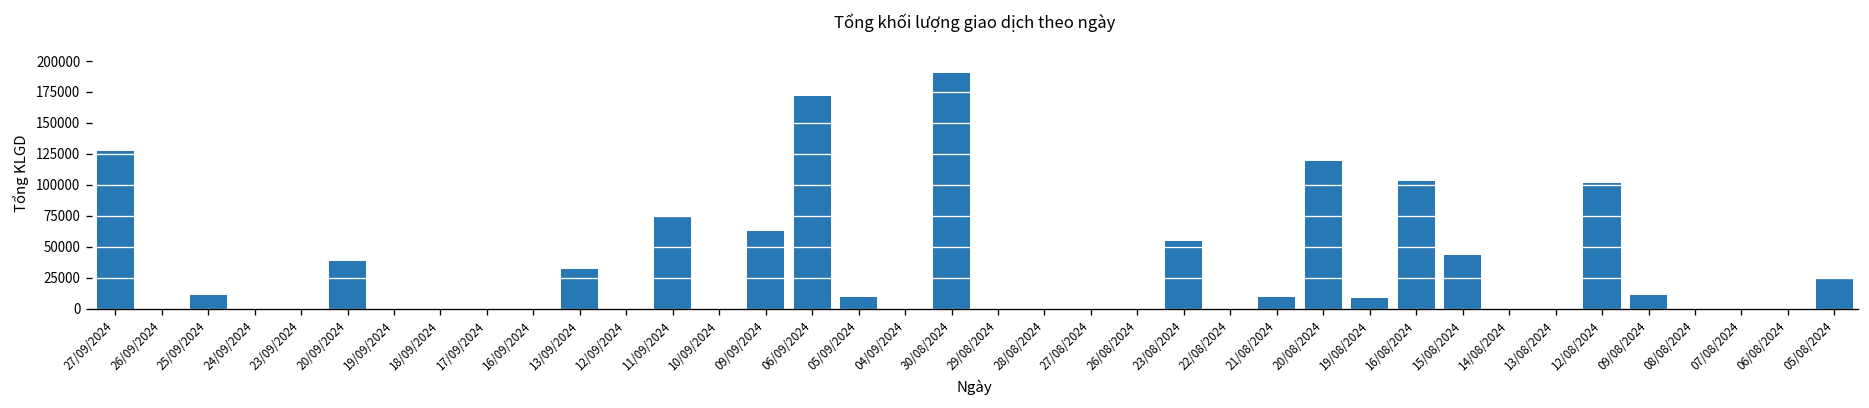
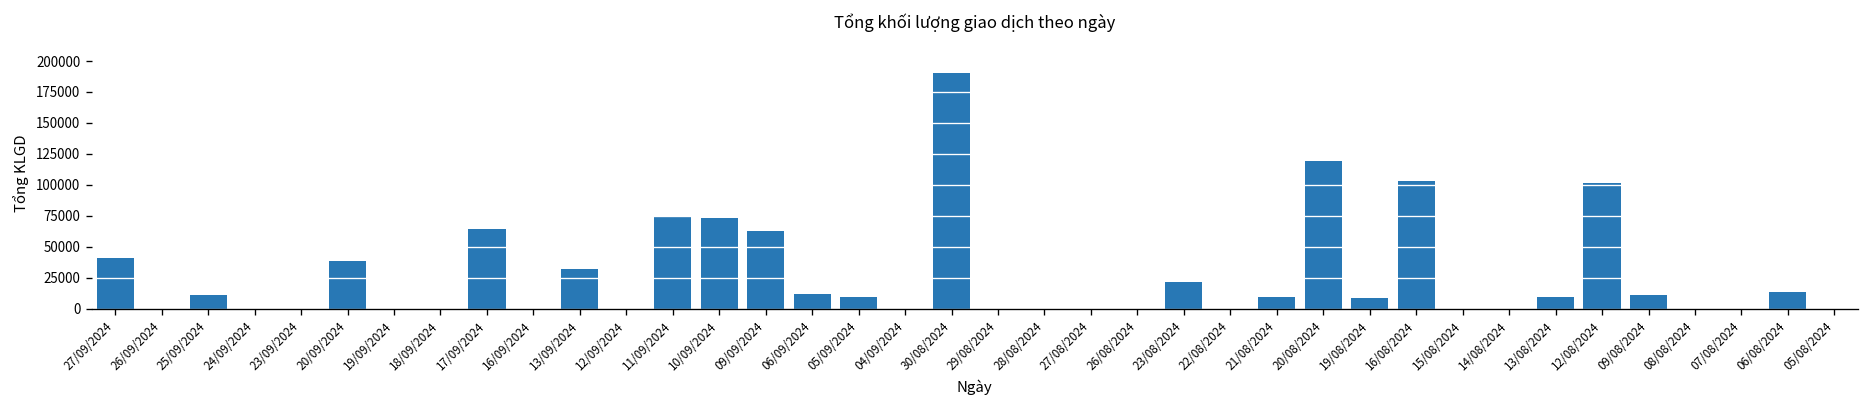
27/09/2024: 128000 -> 41000
17/09/2024: 0 -> 64000
10/09/2024: 0 -> 73000
06/09/2024: 172000 -> 11000
23/08/2024: 55000 -> 21000
15/08/2024: 43000 -> 0
13/08/2024: 0 -> 9000
06/08/2024: 0 -> 13000
05/08/2024: 24000 -> 0
